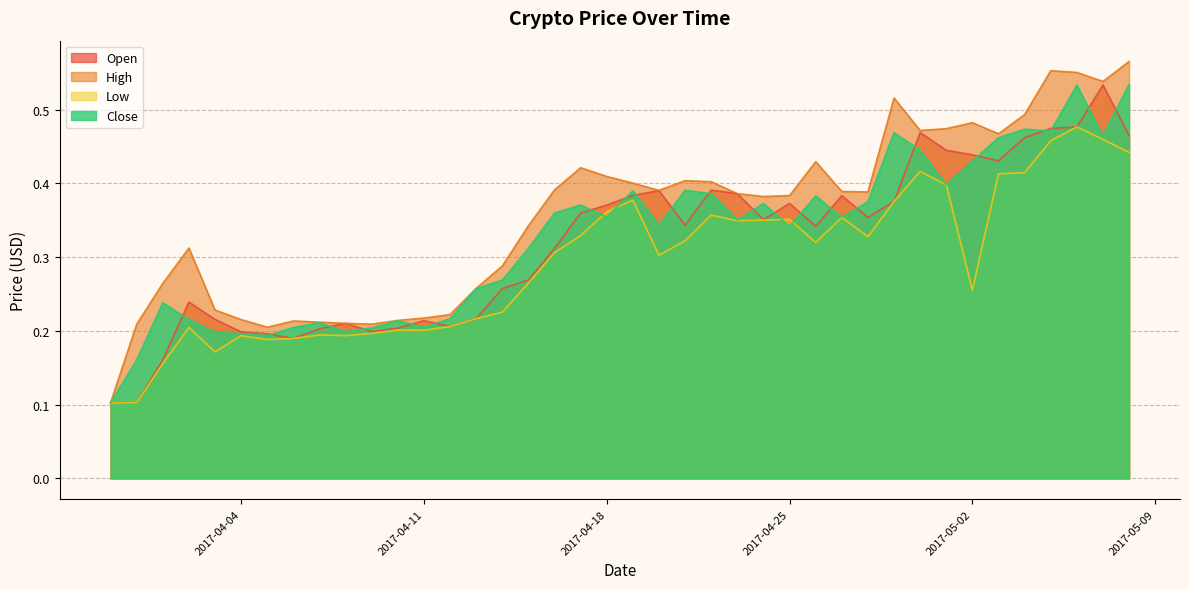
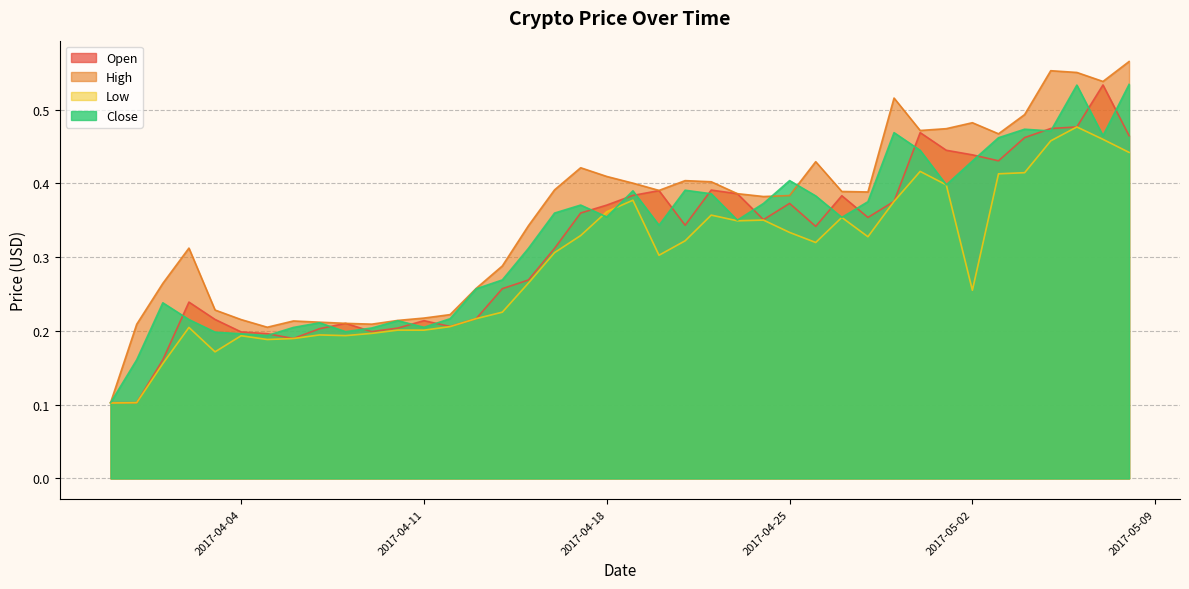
Low, 2017-04-25: 0.35 -> 0.33
Close, 2017-04-25: 0.34 -> 0.40
